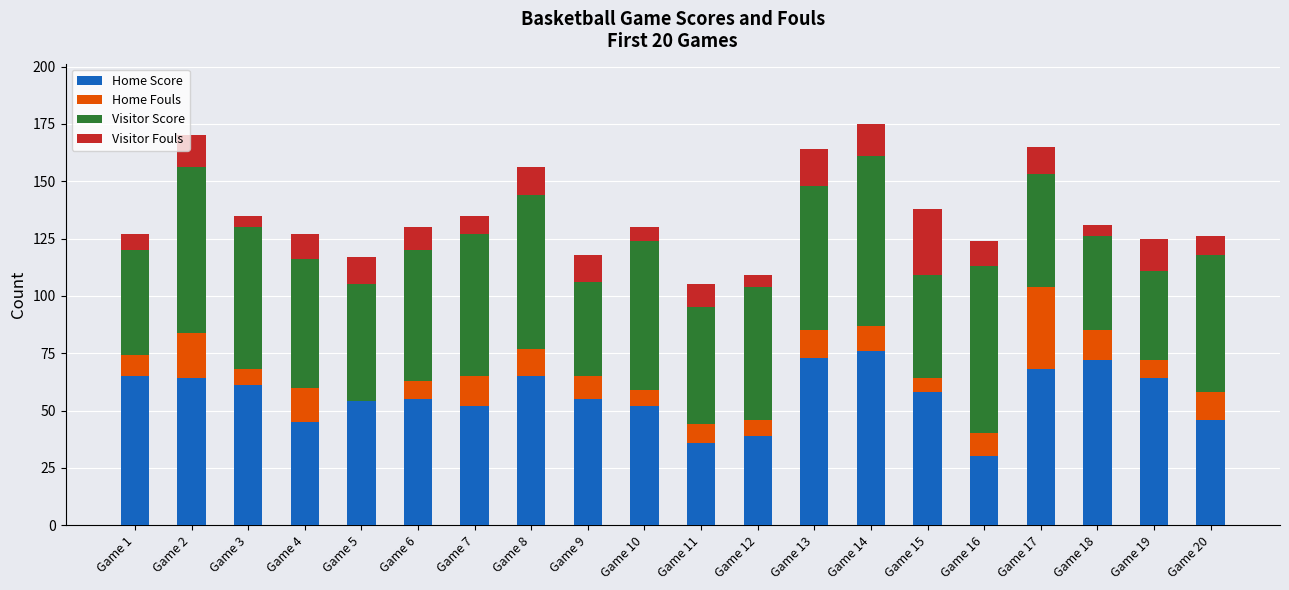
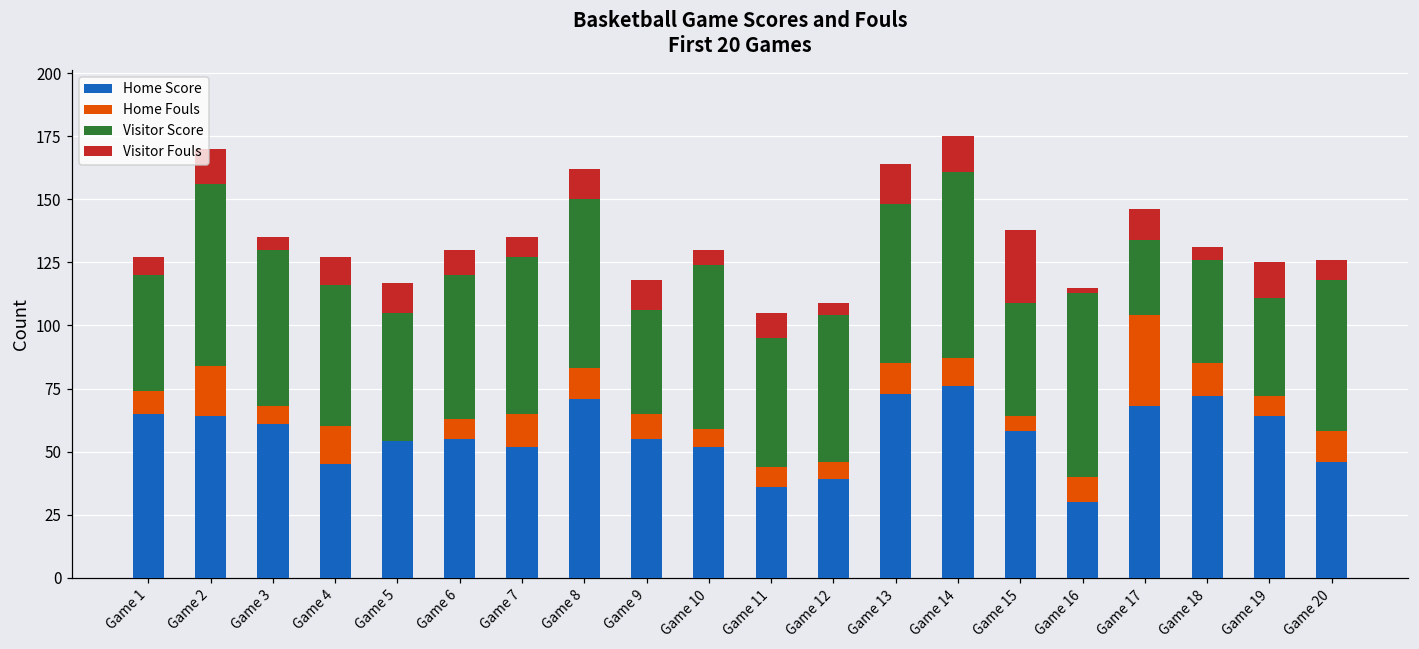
Home Score, Game 8: 65 -> 71
Visitor Fouls, Game 16: 11 -> 2
Visitor Score, Game 17: 49 -> 30
